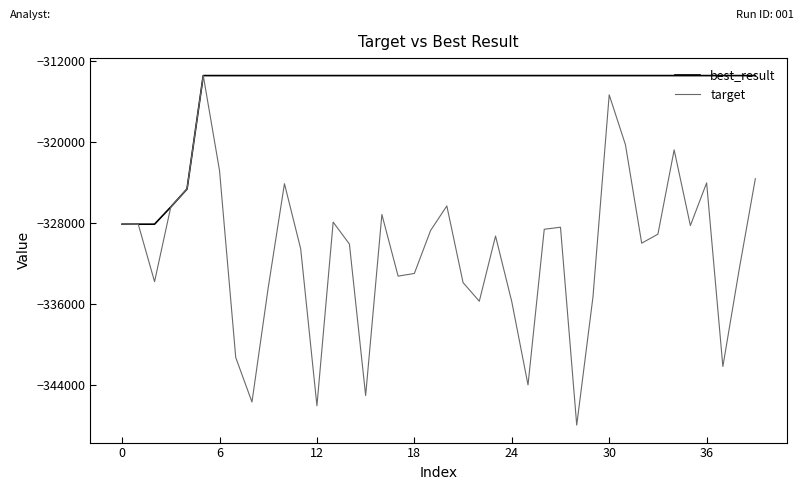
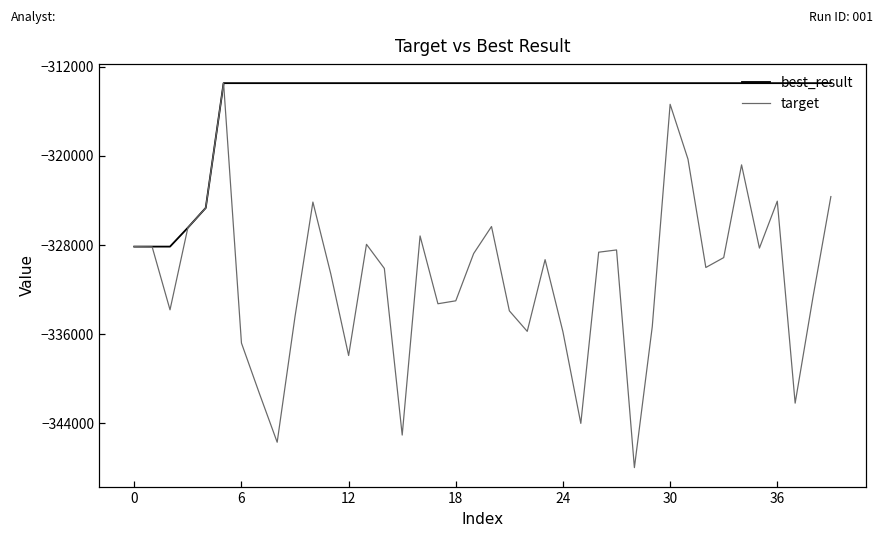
target, 6: -322800 -> -336800
target, 12: -346100 -> -337900
